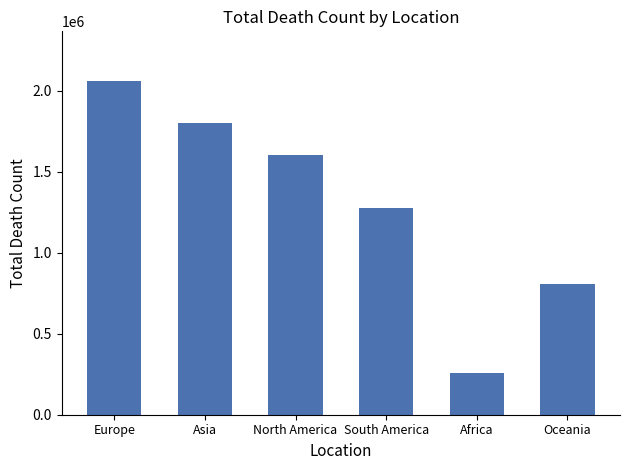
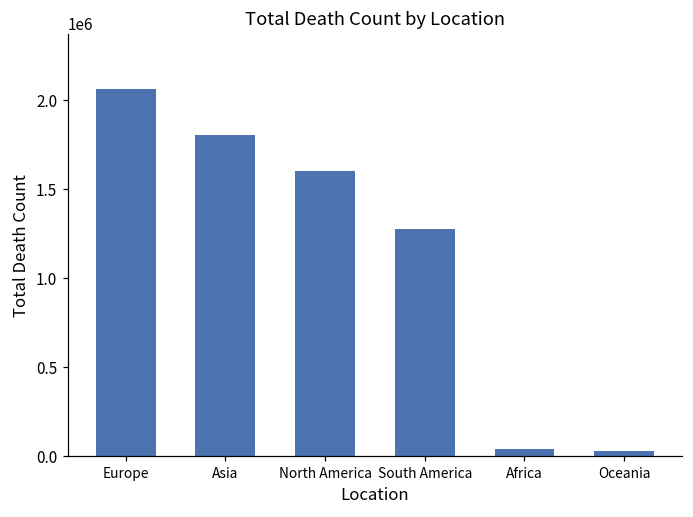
Africa: 260000 -> 40000
Oceania: 810000 -> 30000
